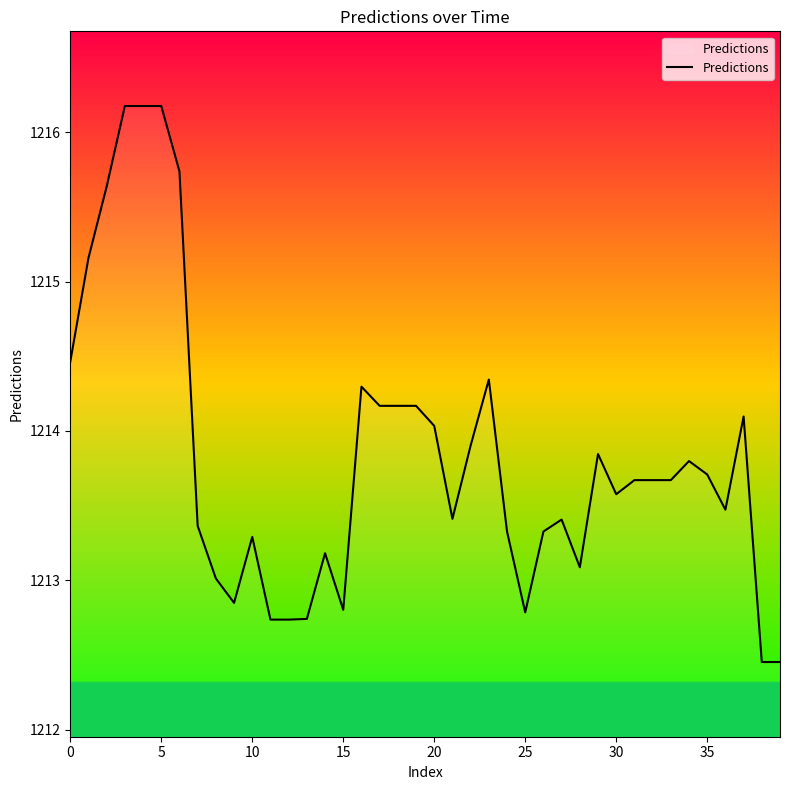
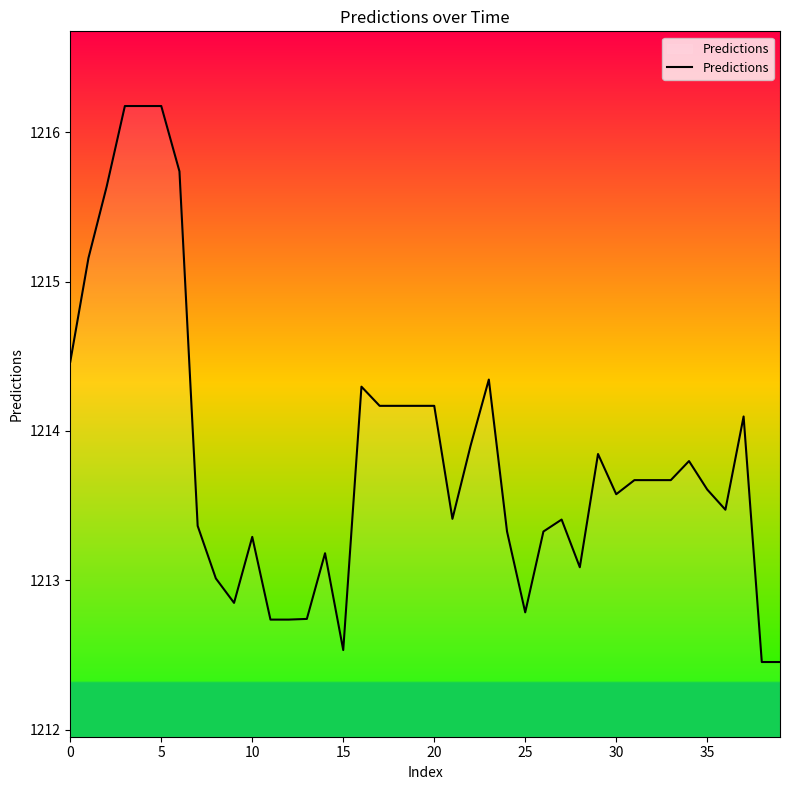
15: 1212.80 -> 1212.53
20: 1214.03 -> 1214.17
35: 1213.71 -> 1213.61
